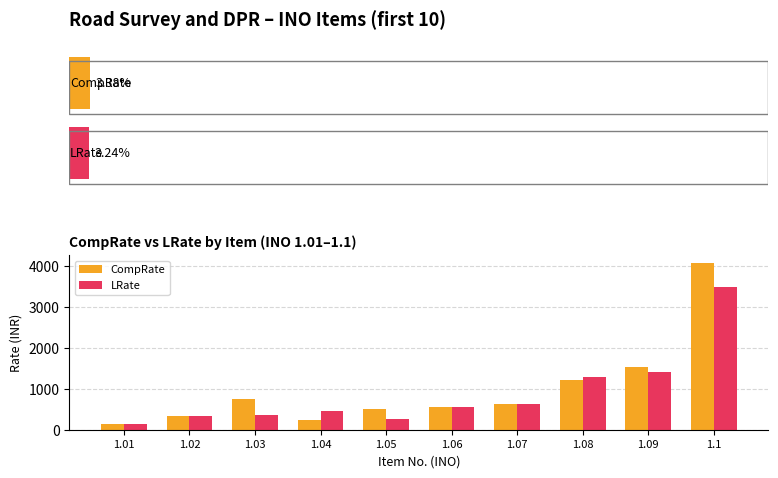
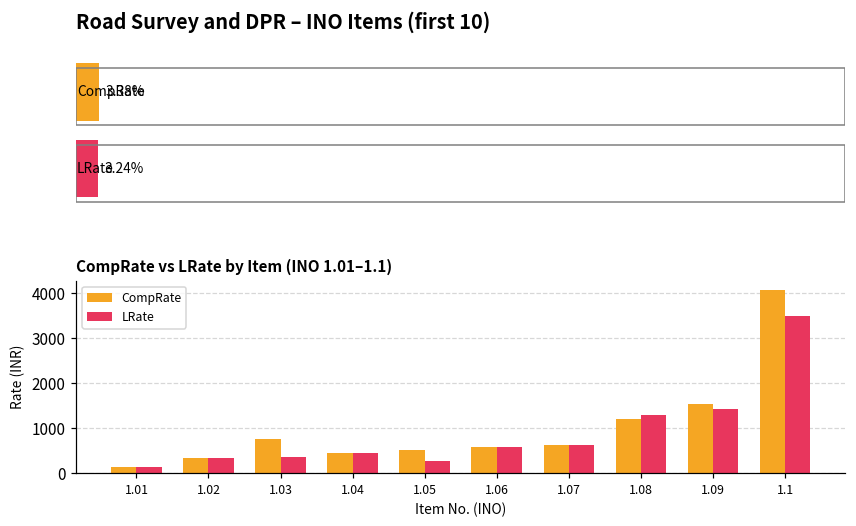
CompRate vs LRate by Item (INO 1.01–1.1), CompRate, 1.04: 200 -> 400
